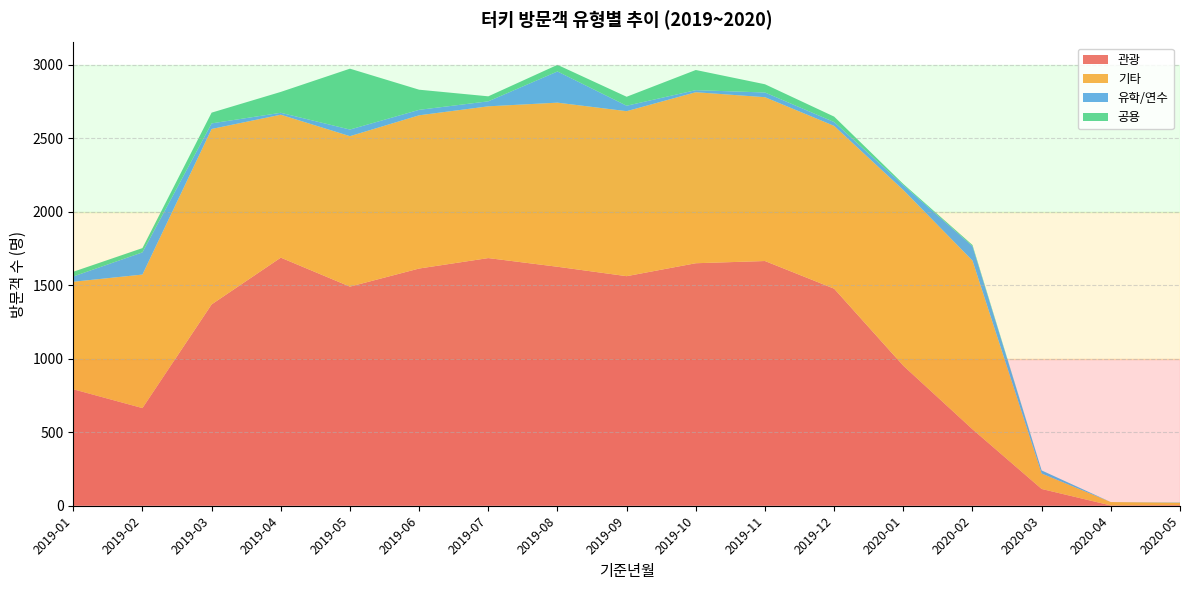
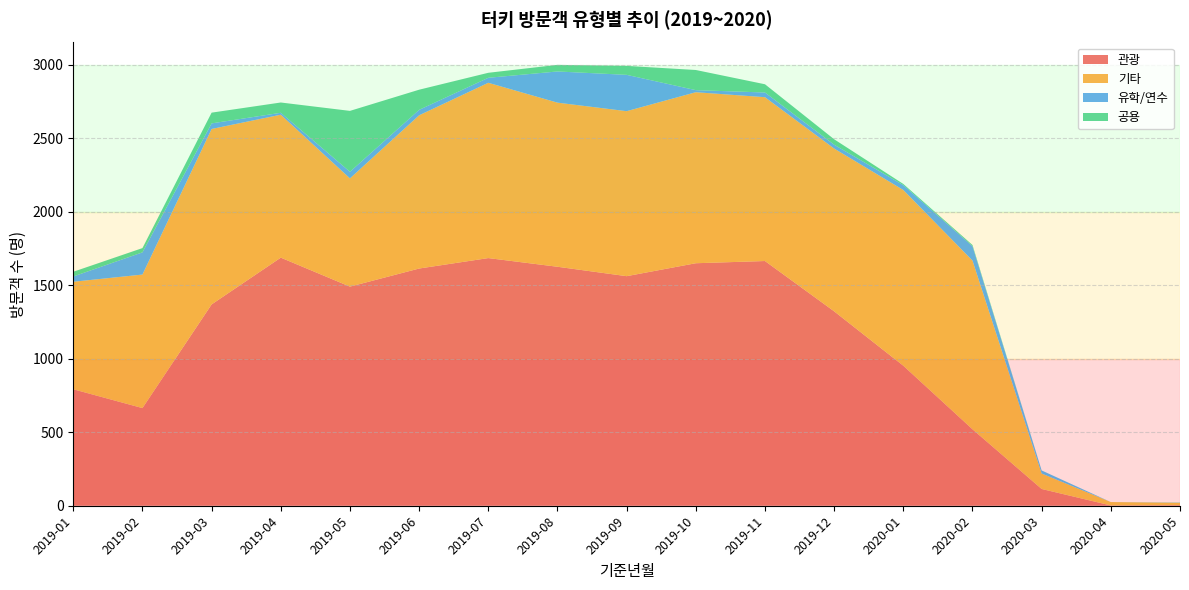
공용, 2019-04: 140 -> 70
기타, 2019-05: 1020 -> 740
기타, 2019-07: 1030 -> 1190
유학/연수, 2019-09: 40 -> 250
관광, 2019-12: 1480 -> 1320
